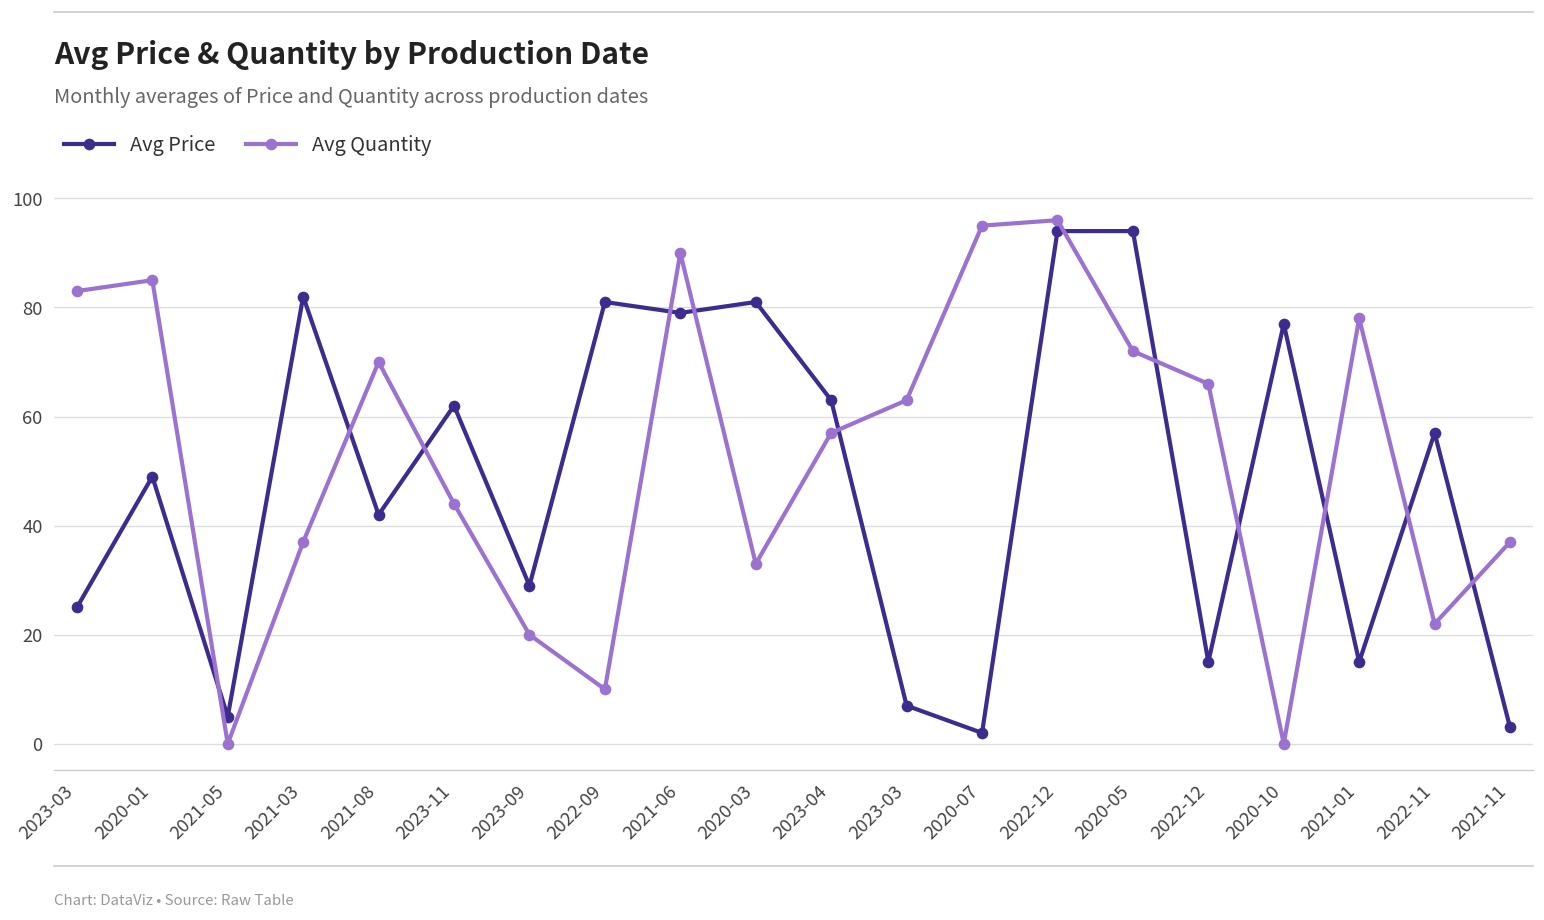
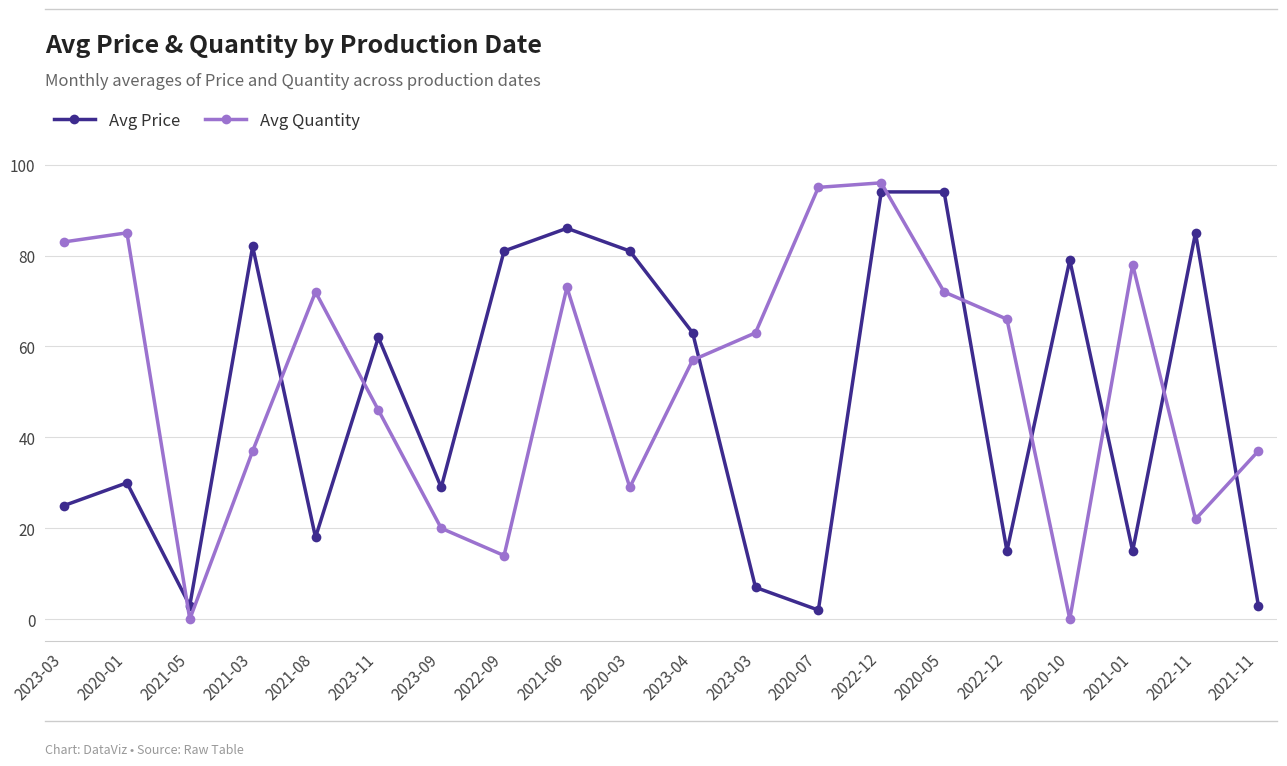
Avg Price, 2020-01: 49 -> 30
Avg Price, 2021-05: 5 -> 3
Avg Price, 2021-08: 42 -> 18
Avg Quantity, 2021-08: 70 -> 72
Avg Quantity, 2023-11: 44 -> 46
Avg Quantity, 2022-09: 10 -> 14
Avg Price, 2021-06: 79 -> 86
Avg Quantity, 2021-06: 90 -> 73
Avg Quantity, 2020-03: 33 -> 29
Avg Price, 2020-10: 77 -> 79
Avg Price, 2022-11: 57 -> 85
